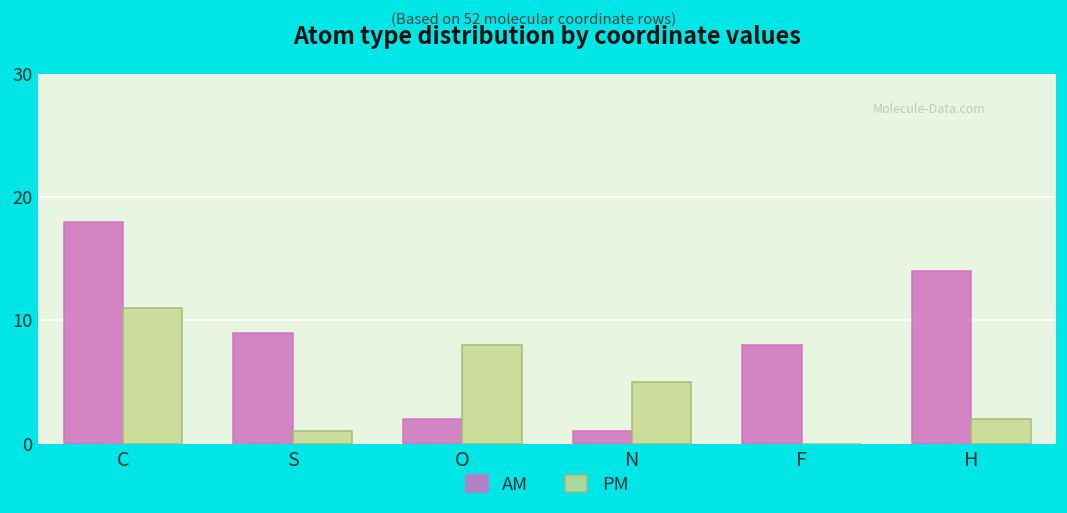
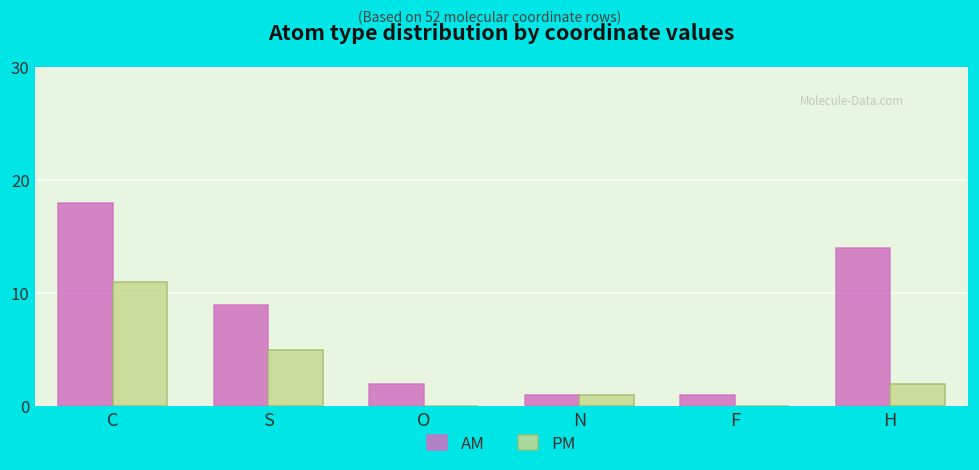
PM, S: 1 -> 5
PM, O: 8 -> 0
PM, N: 5 -> 1
AM, F: 8 -> 1
